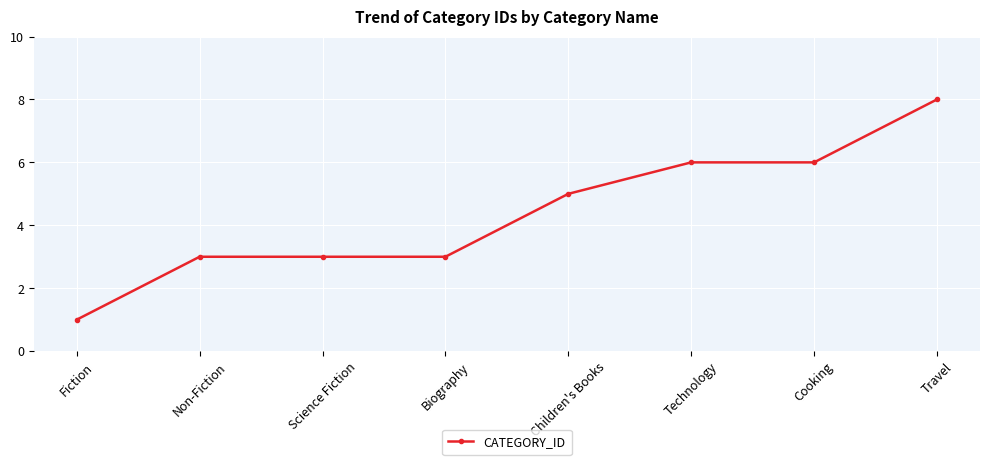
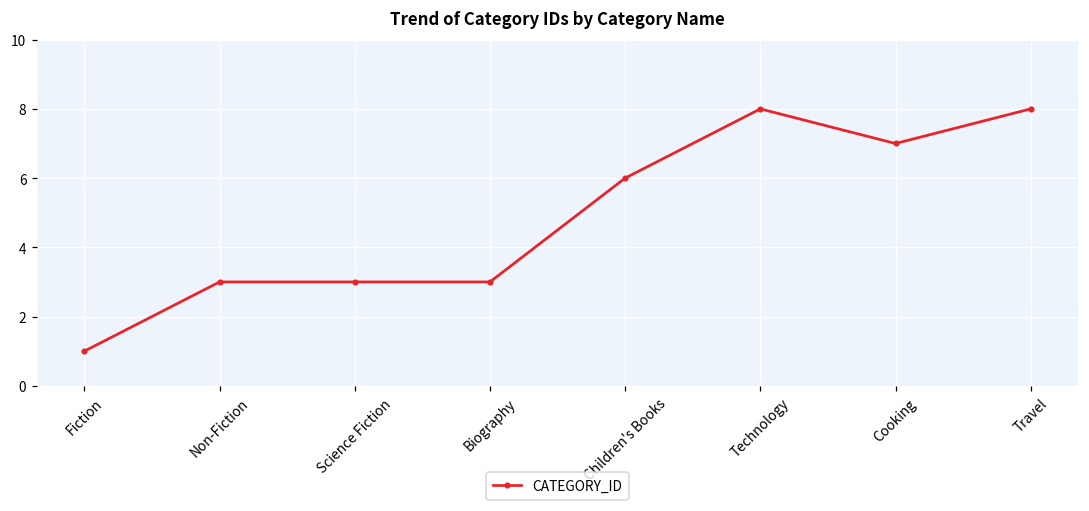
Children's Books: 5 -> 6
Technology: 6 -> 8
Cooking: 6 -> 7
